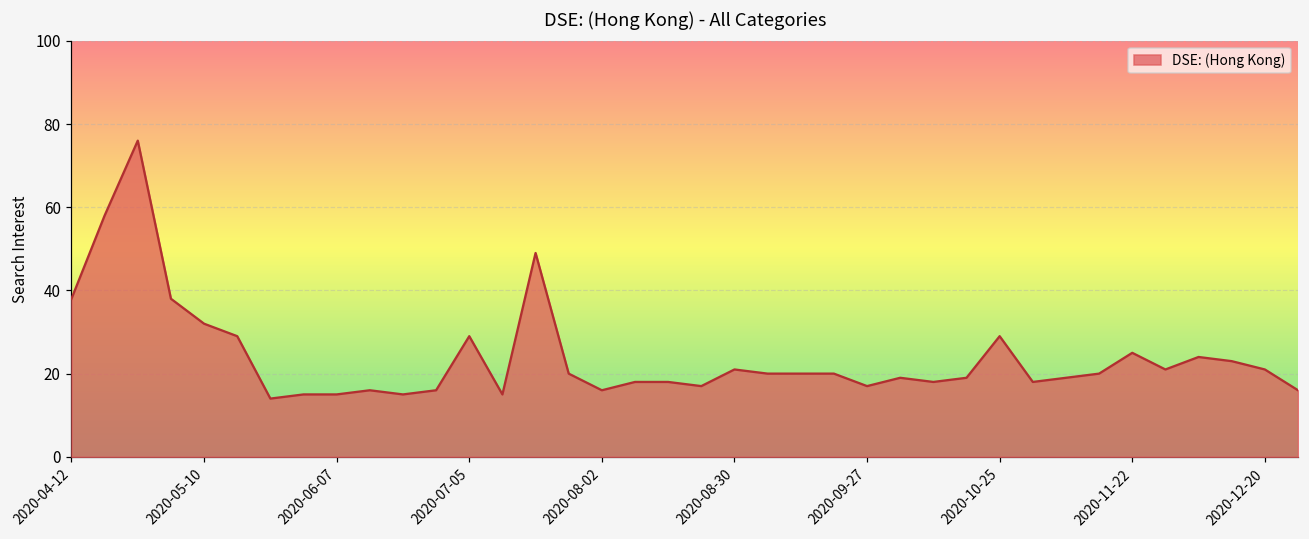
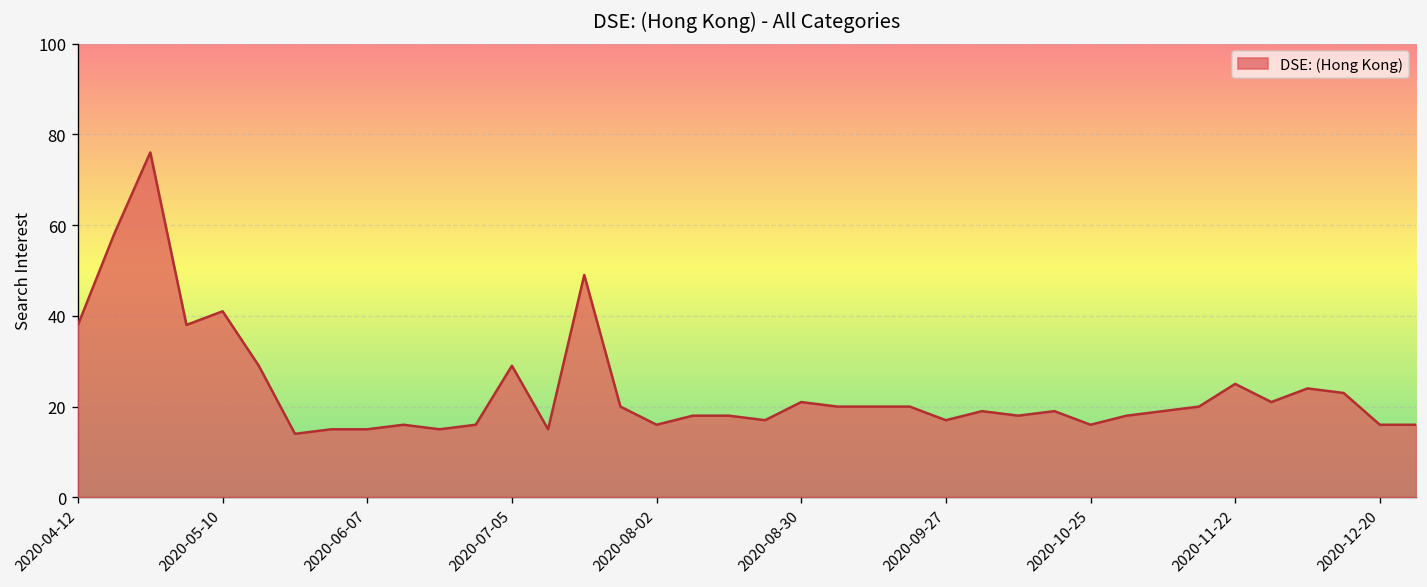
2020-05-10: 32 -> 41
2020-10-25: 29 -> 16
2020-12-20: 21 -> 16
